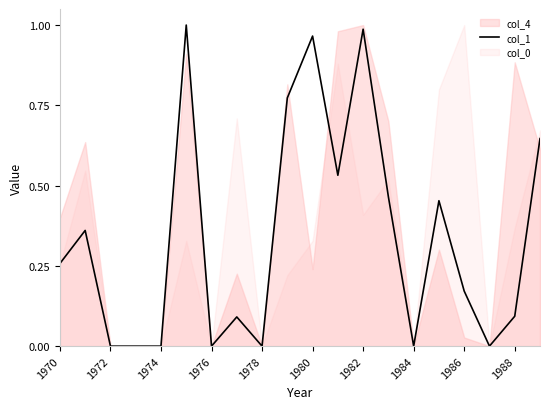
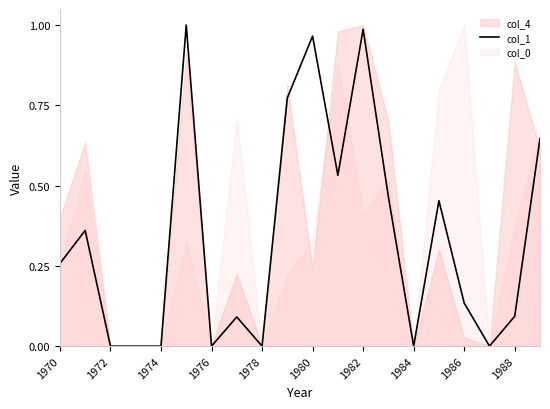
col_1, 1986: 0.17 -> 0.13
